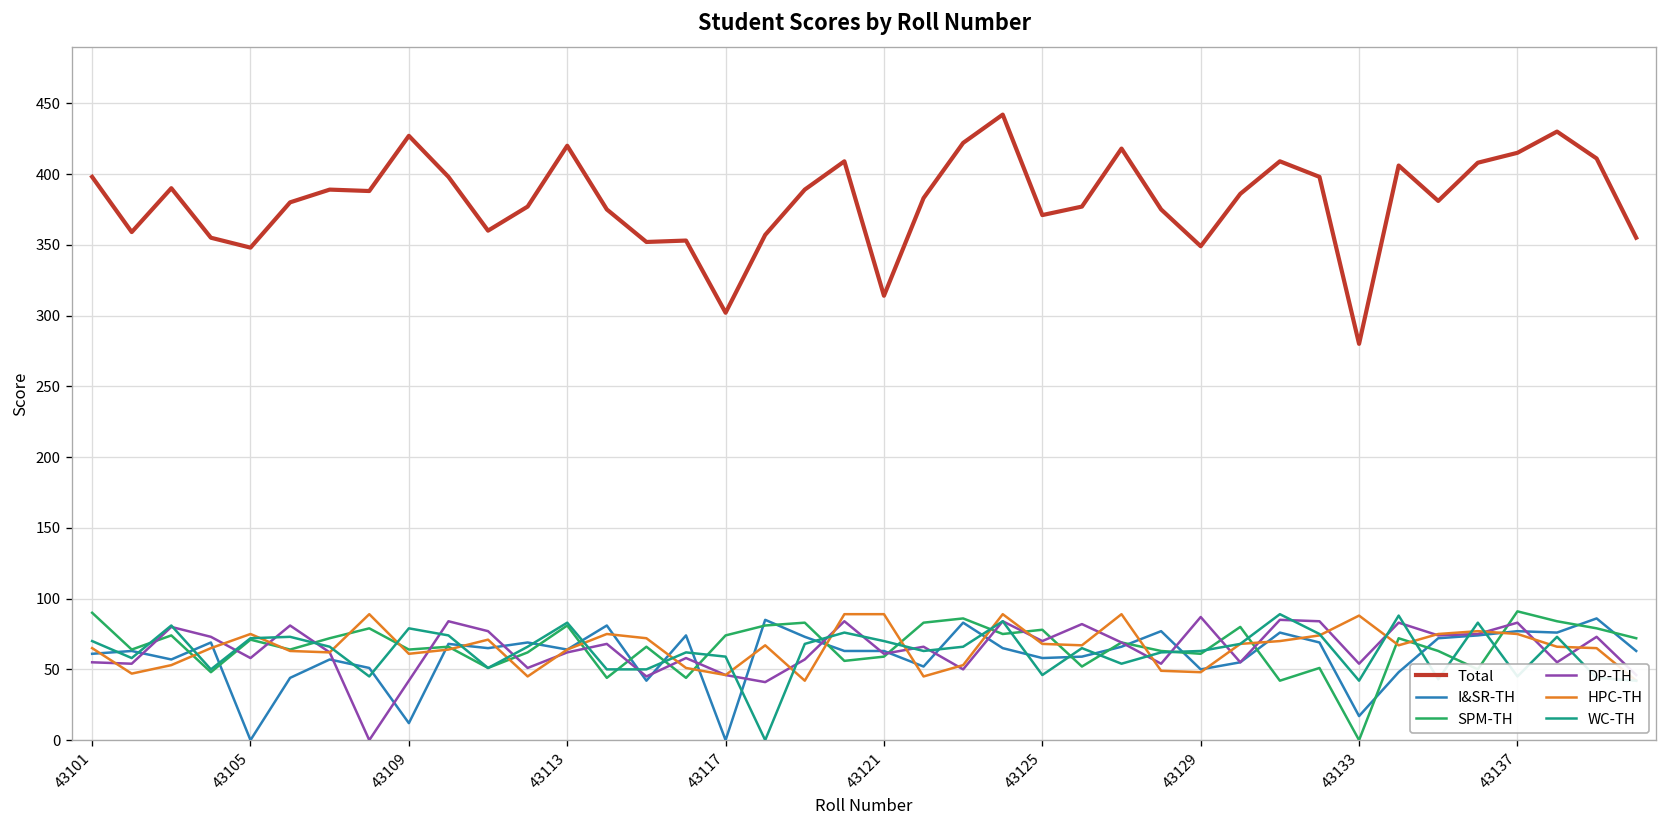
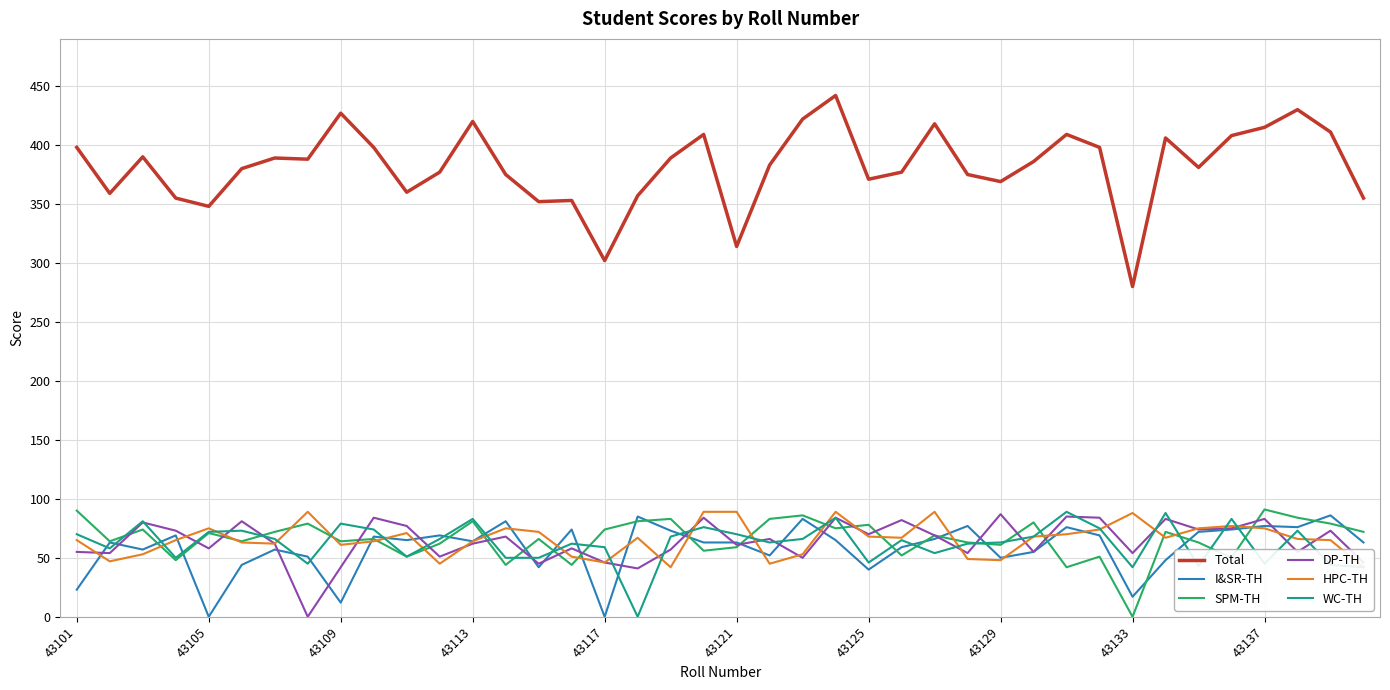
I&SR-TH, 43101: 61 -> 23
I&SR-TH, 43125: 58 -> 40
Total, 43129: 349 -> 369
